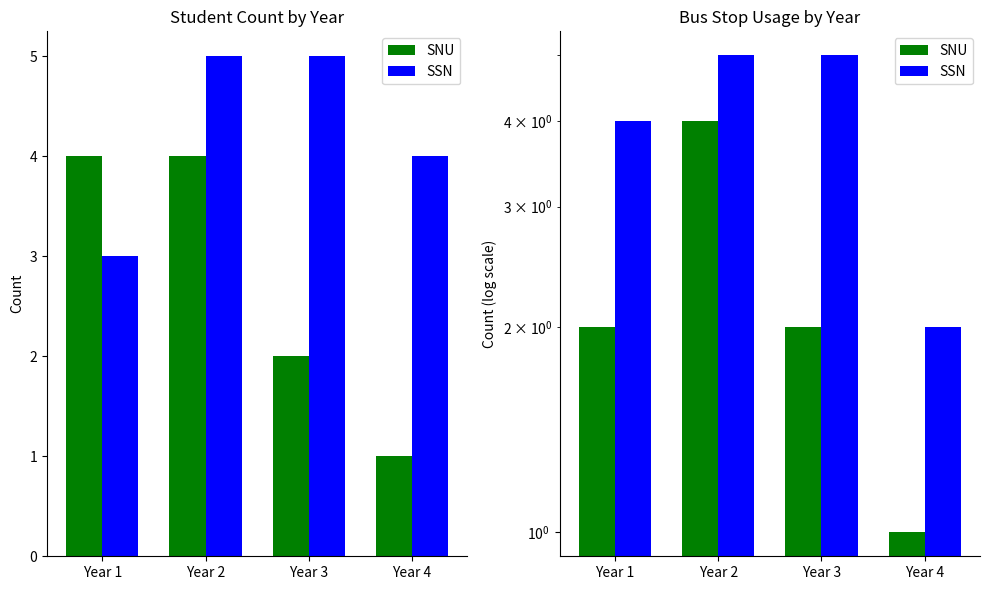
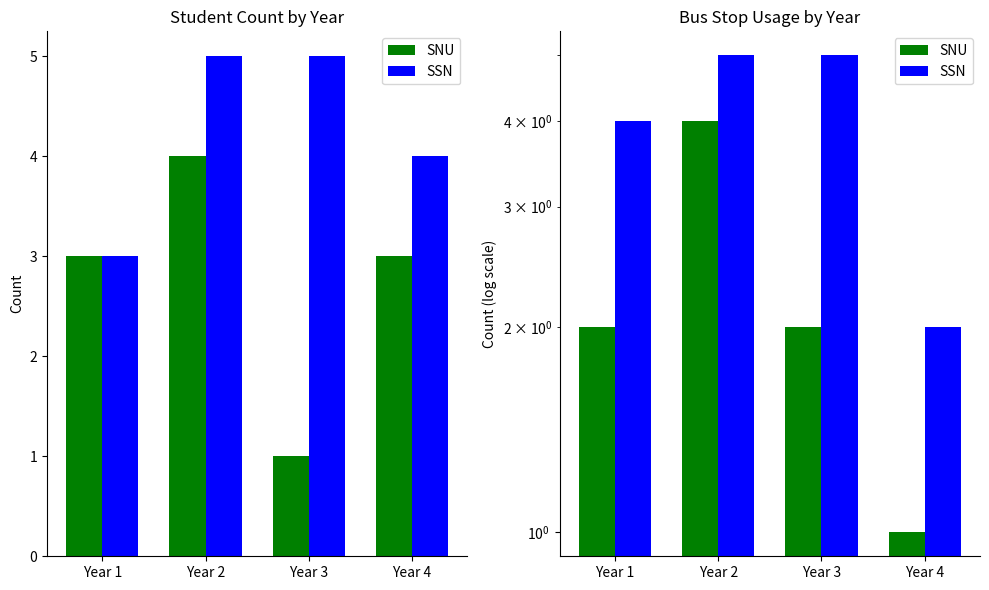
Student Count by Year, SNU, Year 1: 4 -> 3
Student Count by Year, SNU, Year 3: 2 -> 1
Student Count by Year, SNU, Year 4: 1 -> 3
